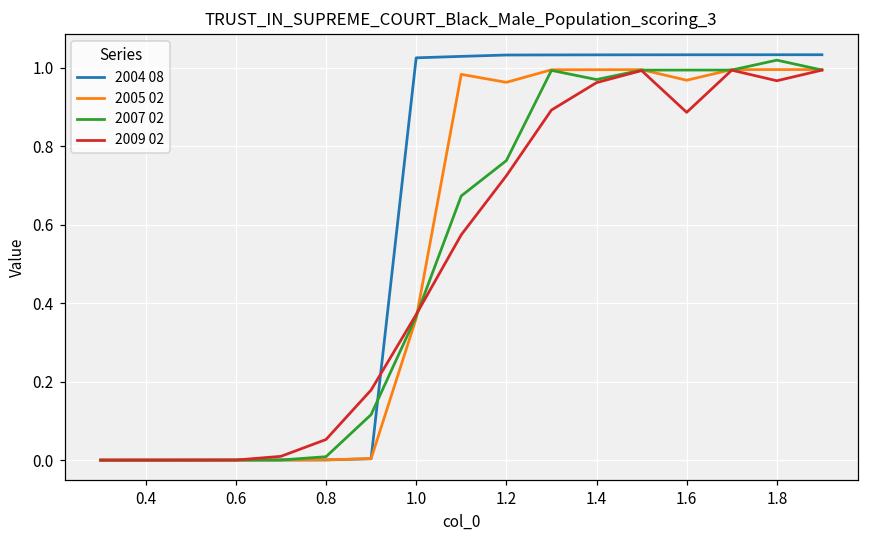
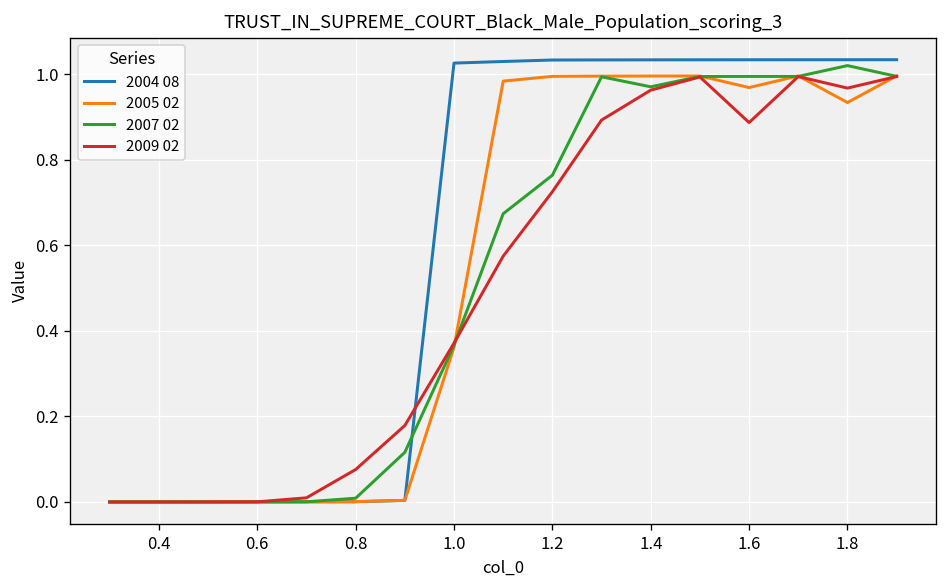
2009 02, 0.8: 0.05 -> 0.08
2005 02, 1.2: 0.96 -> 0.99
2005 02, 1.8: 1.00 -> 0.93
